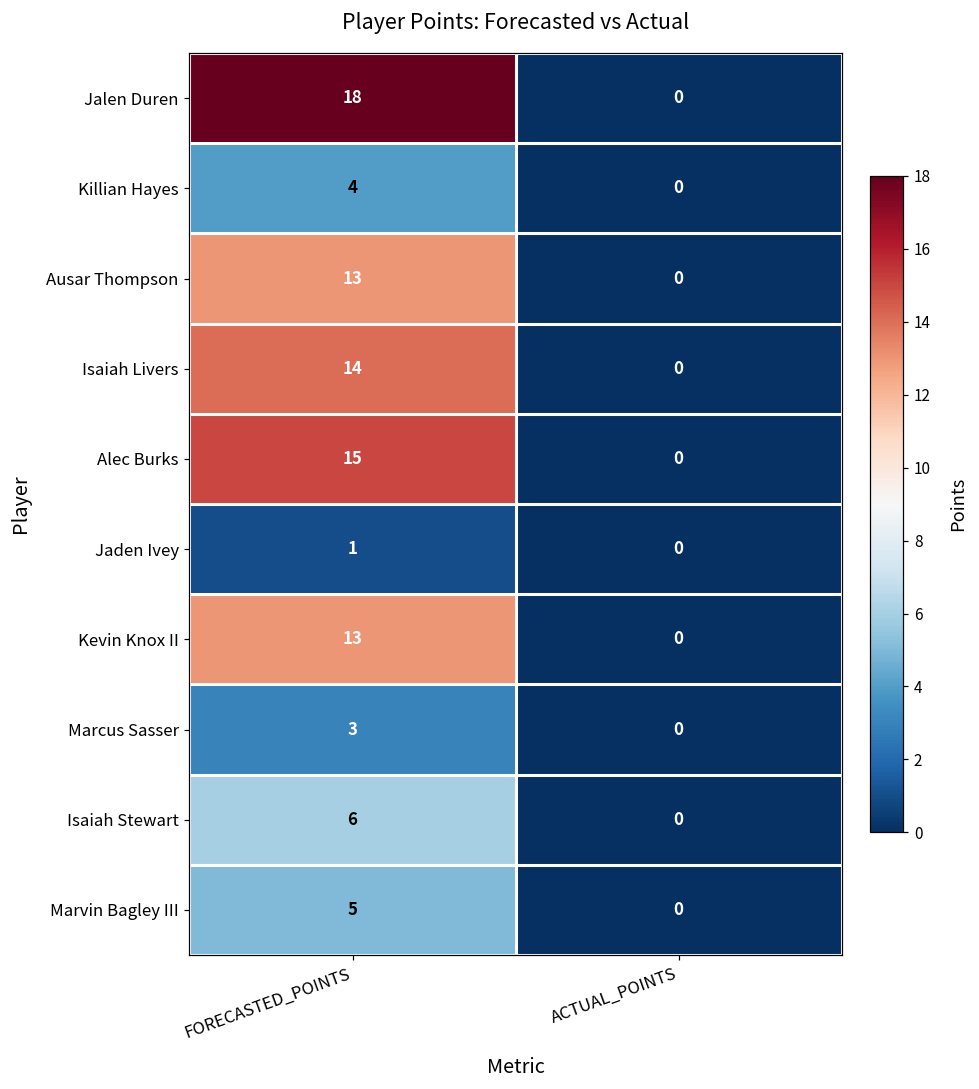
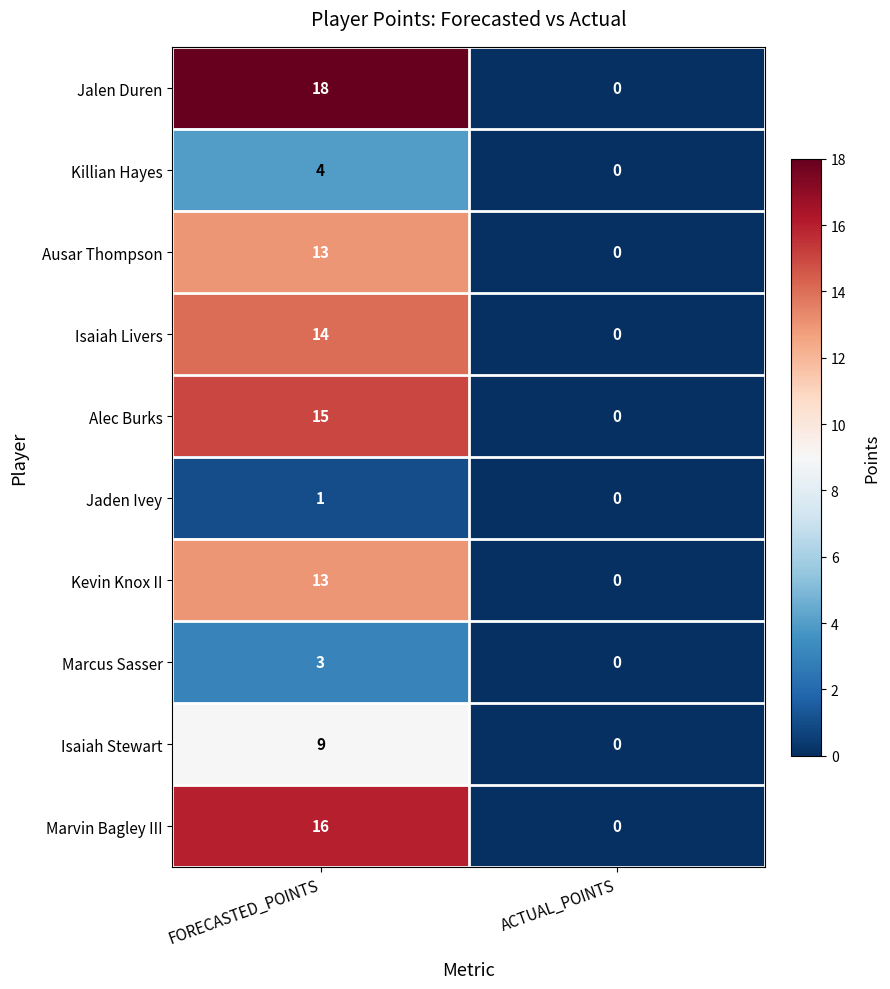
Isaiah Stewart, FORECASTED_POINTS: 6 -> 9
Marvin Bagley III, FORECASTED_POINTS: 5 -> 16
